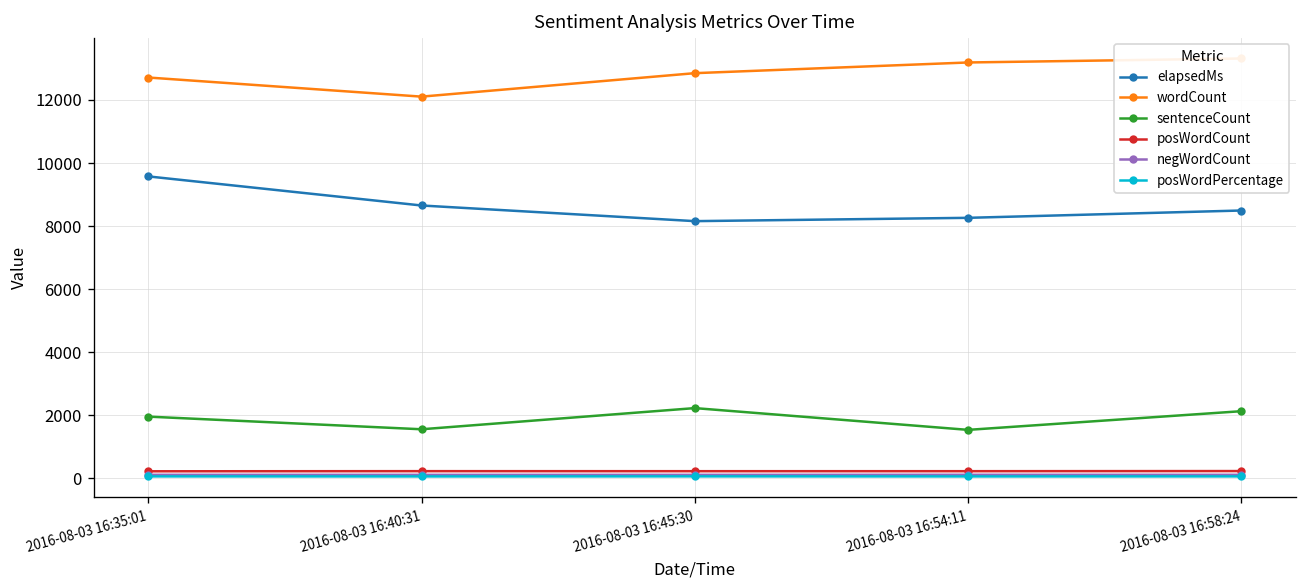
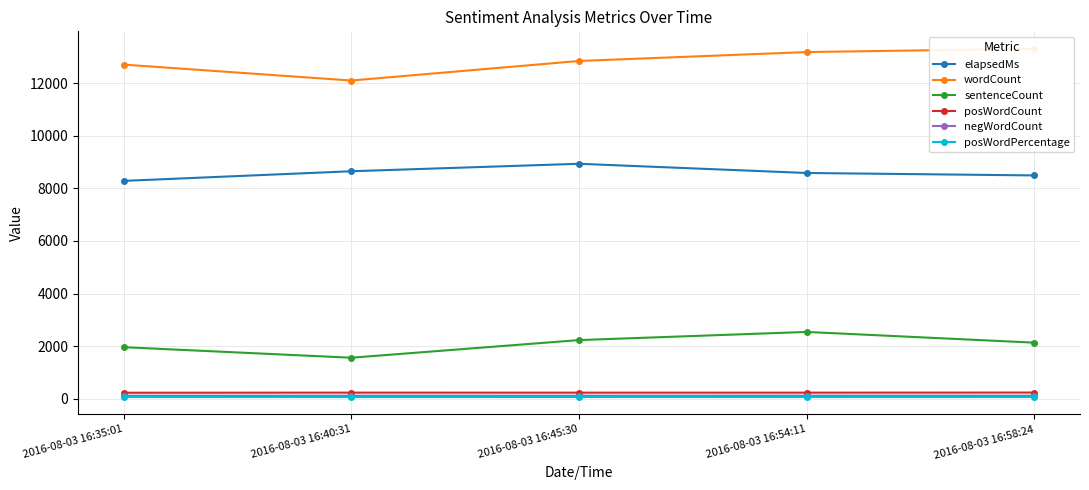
elapsedMs, 2016-08-03 16:35:01: 9600 -> 8300
elapsedMs, 2016-08-03 16:45:30: 8200 -> 8900
elapsedMs, 2016-08-03 16:54:11: 8300 -> 8600
sentenceCount, 2016-08-03 16:54:11: 1500 -> 2500
